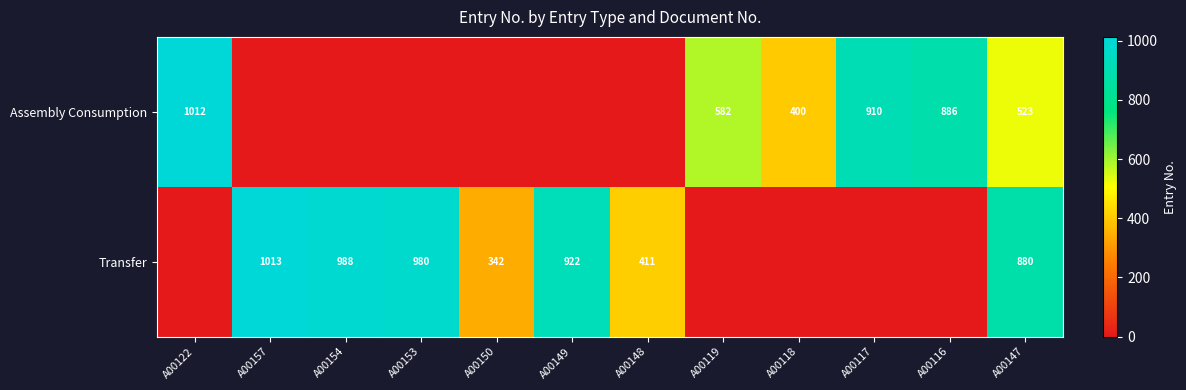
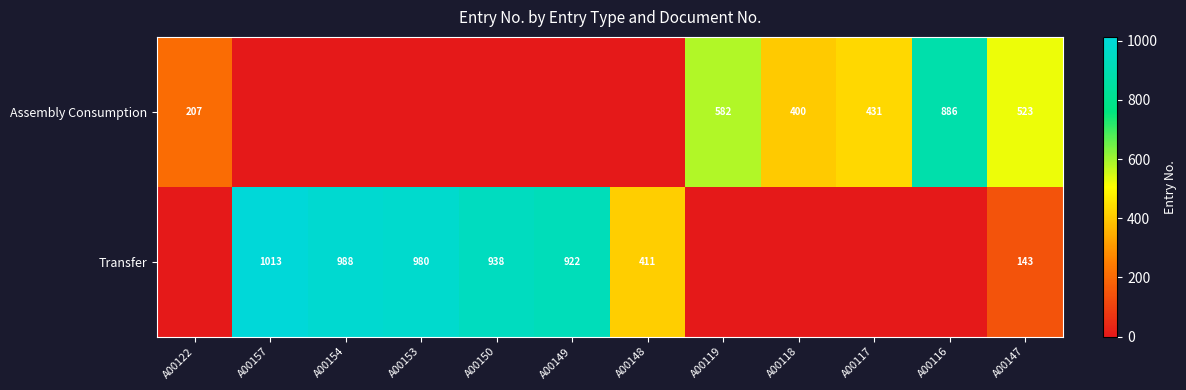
Assembly Consumption, A00122: 1012 -> 207
Assembly Consumption, A00117: 910 -> 431
Transfer, A00150: 342 -> 938
Transfer, A00147: 880 -> 143
